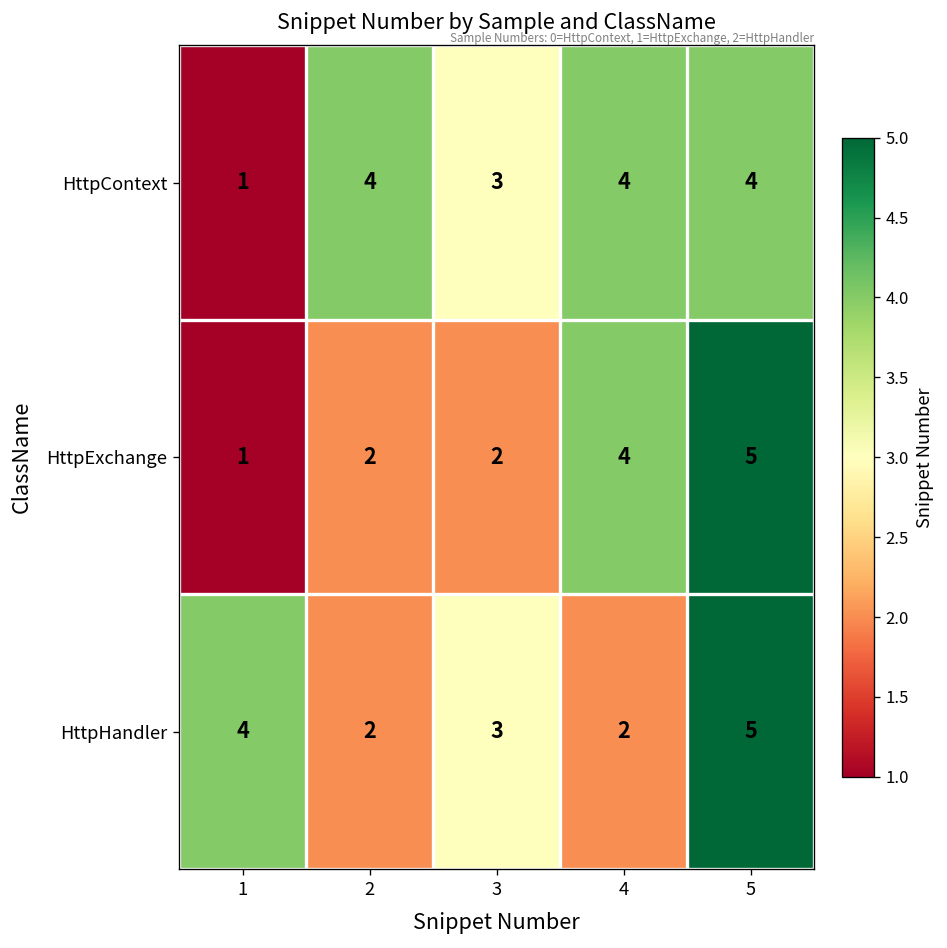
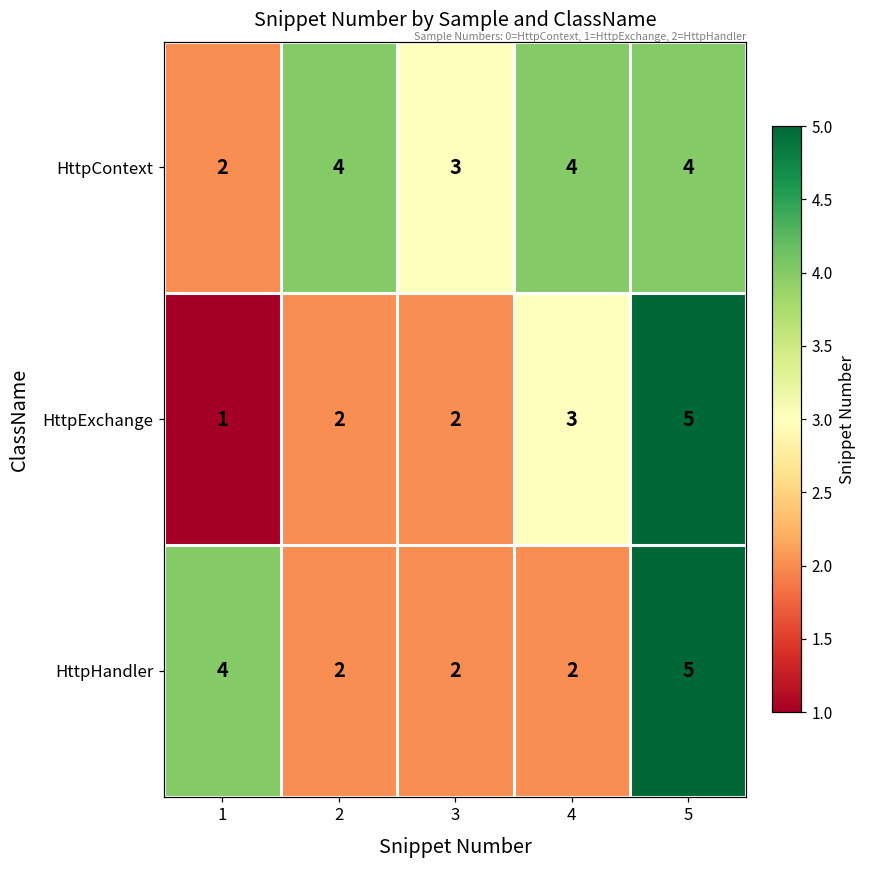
HttpContext, 1: 1 -> 2
HttpExchange, 4: 4 -> 3
HttpHandler, 3: 3 -> 2
